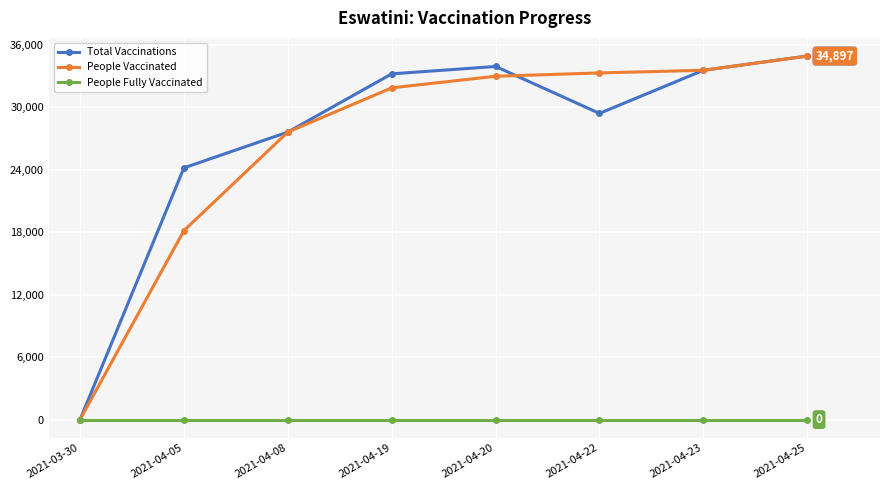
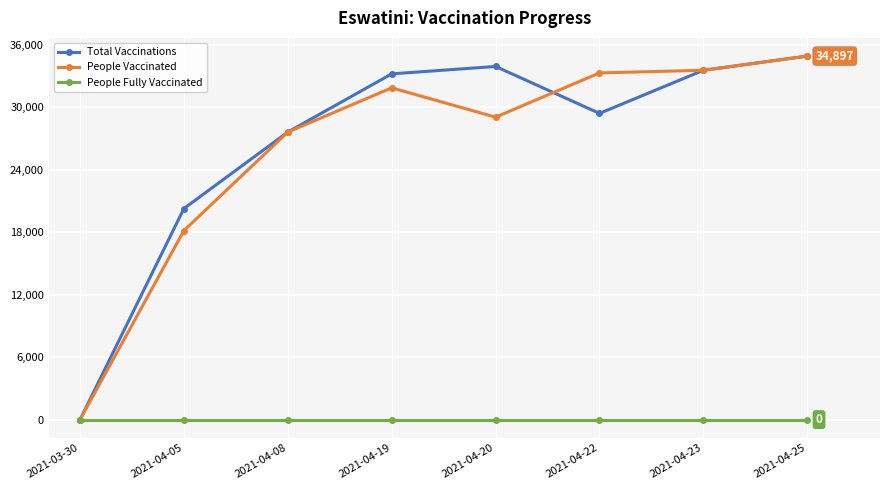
Total Vaccinations, 2021-04-05: 24,200 -> 20,300
People Vaccinated, 2021-04-20: 33,000 -> 29,000
